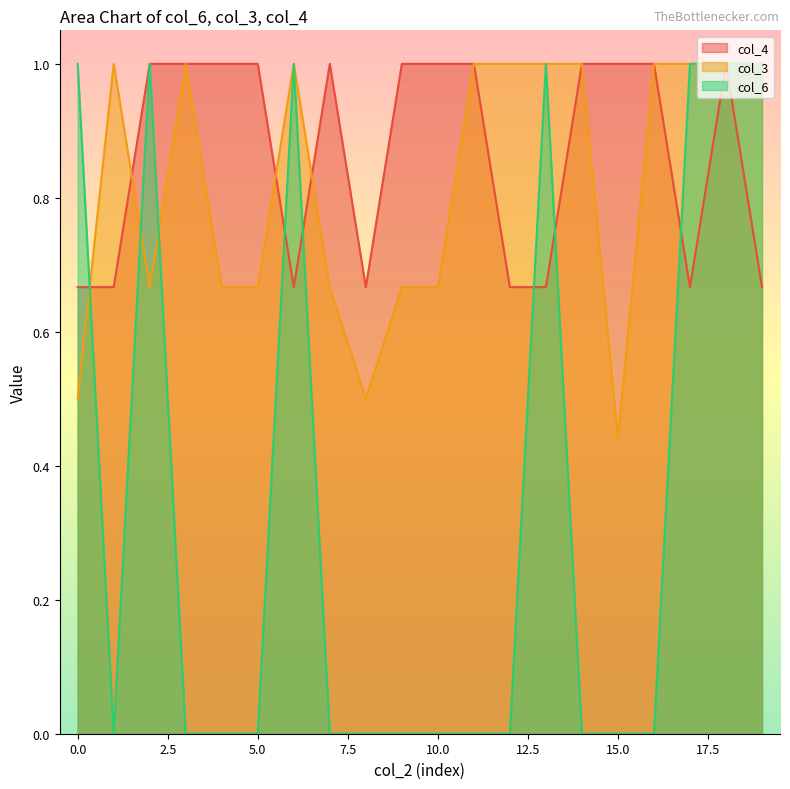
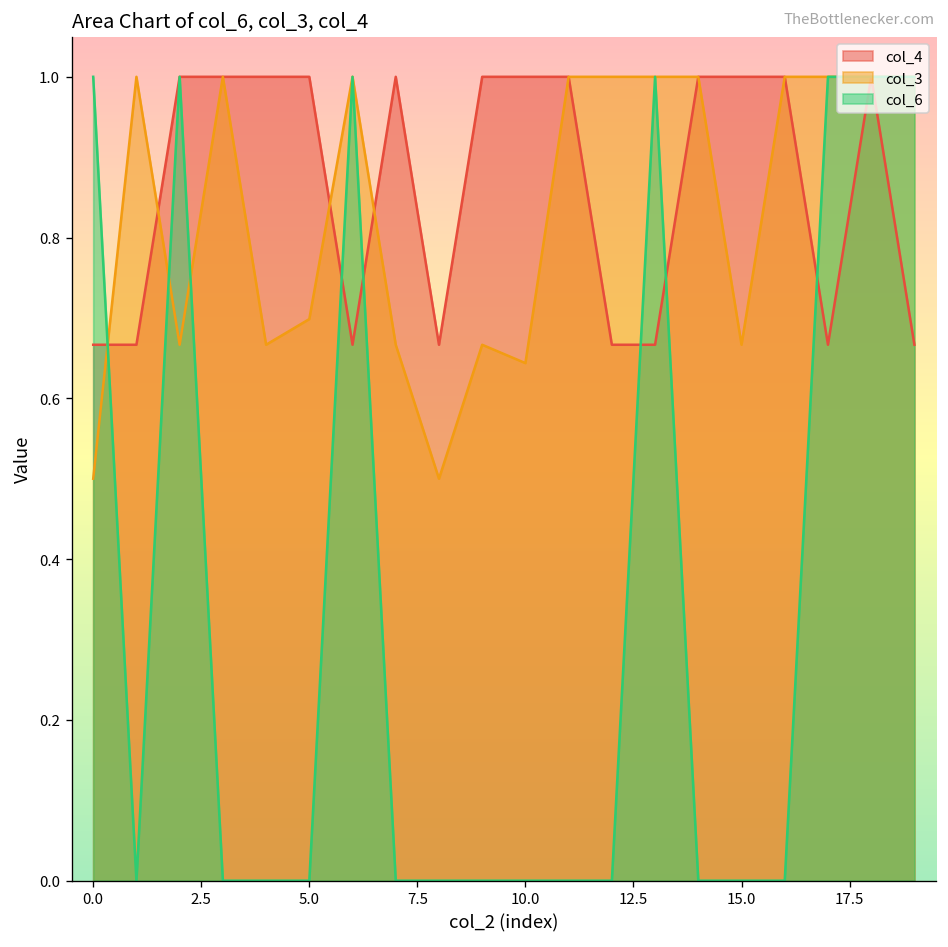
col_3, 5.0: 0.67 -> 0.70
col_3, 10.0: 0.67 -> 0.64
col_3, 15.0: 0.44 -> 0.67
